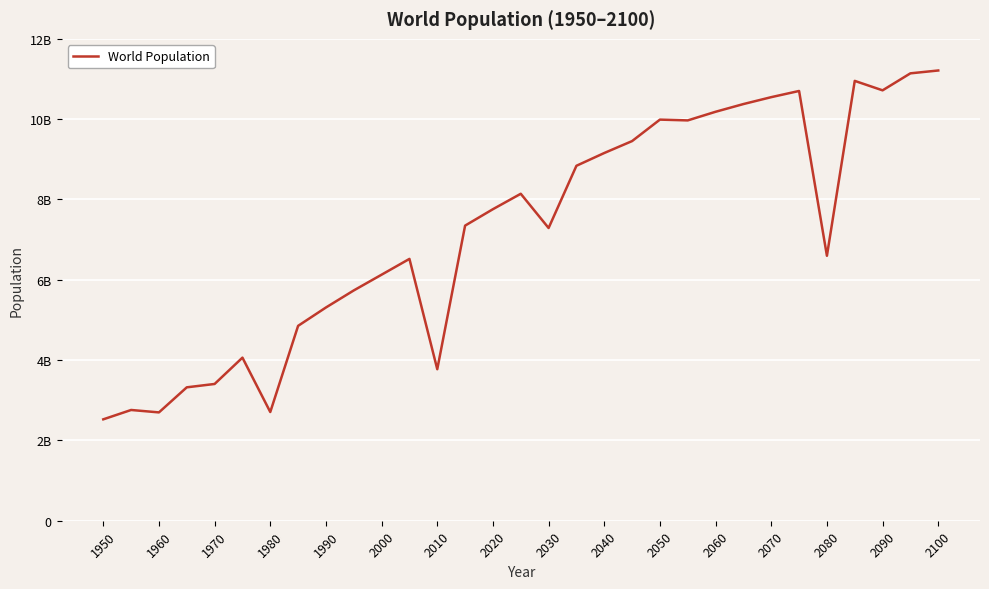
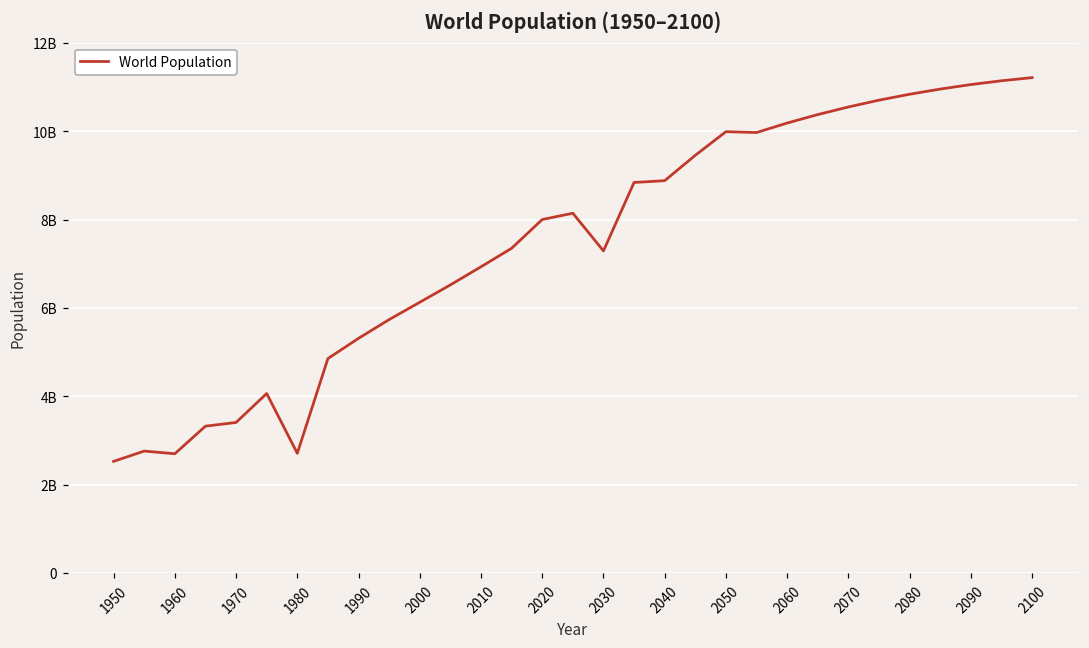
2010: 3800000000 -> 6900000000
2020: 7800000000 -> 8000000000
2040: 9200000000 -> 8900000000
2080: 6600000000 -> 10800000000
2090: 10700000000 -> 11100000000
